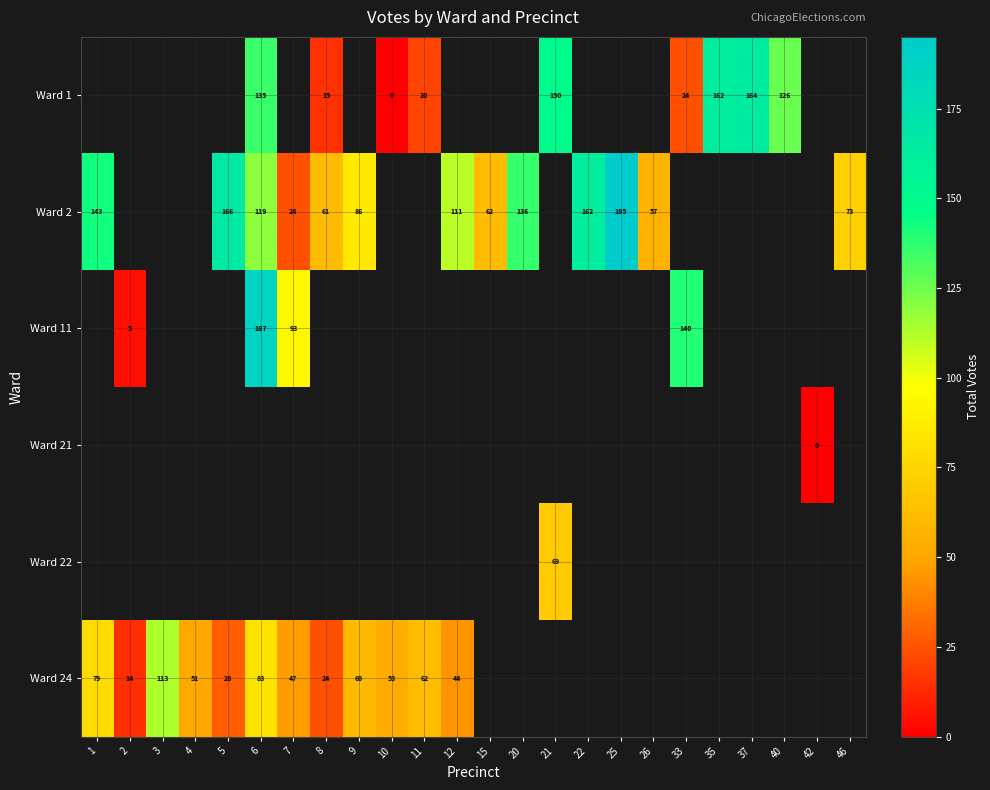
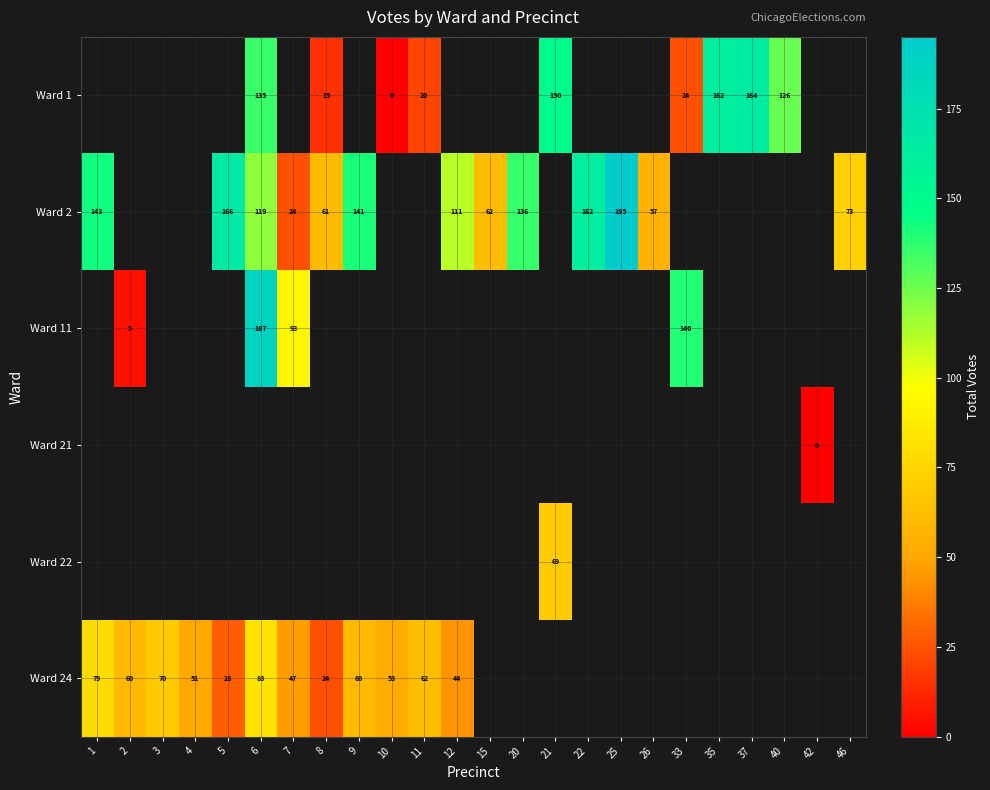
Ward 2, 9: 86 -> 141
Ward 24, 2: 14 -> 60
Ward 24, 3: 113 -> 70
